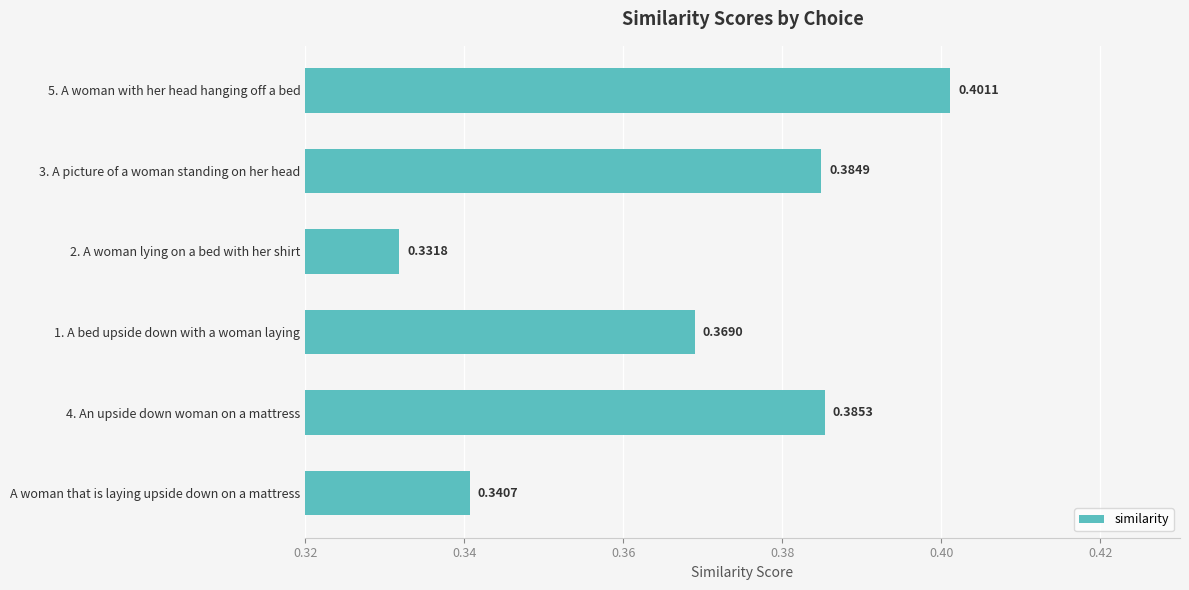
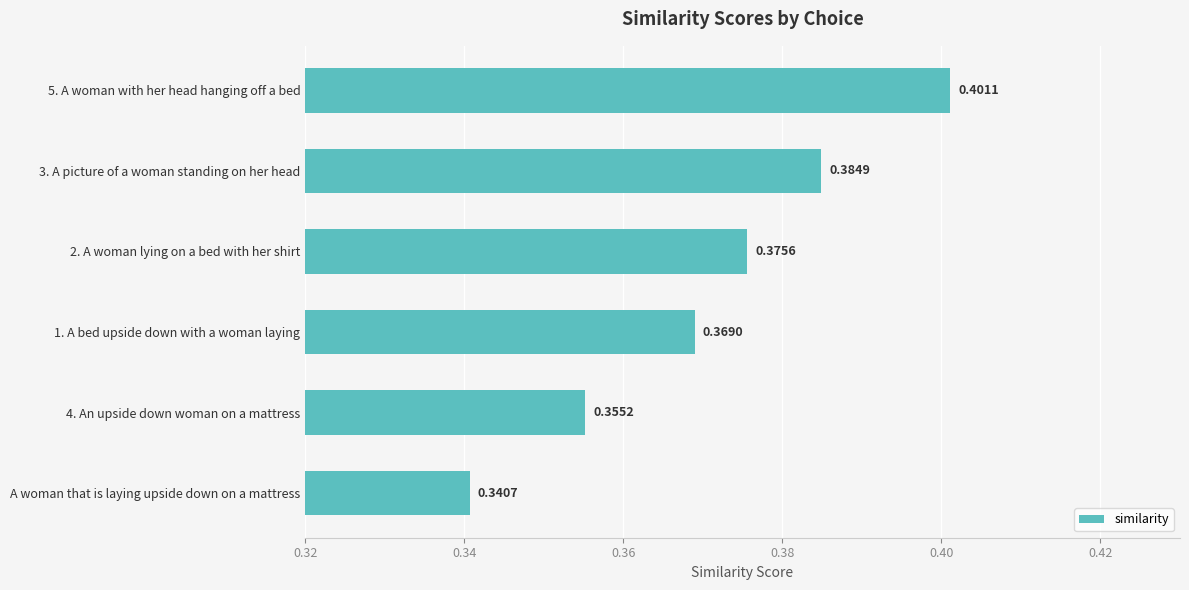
2. A woman lying on a bed with her shirt: 0.3318 -> 0.3756
4. An upside down woman on a mattress: 0.3853 -> 0.3552
